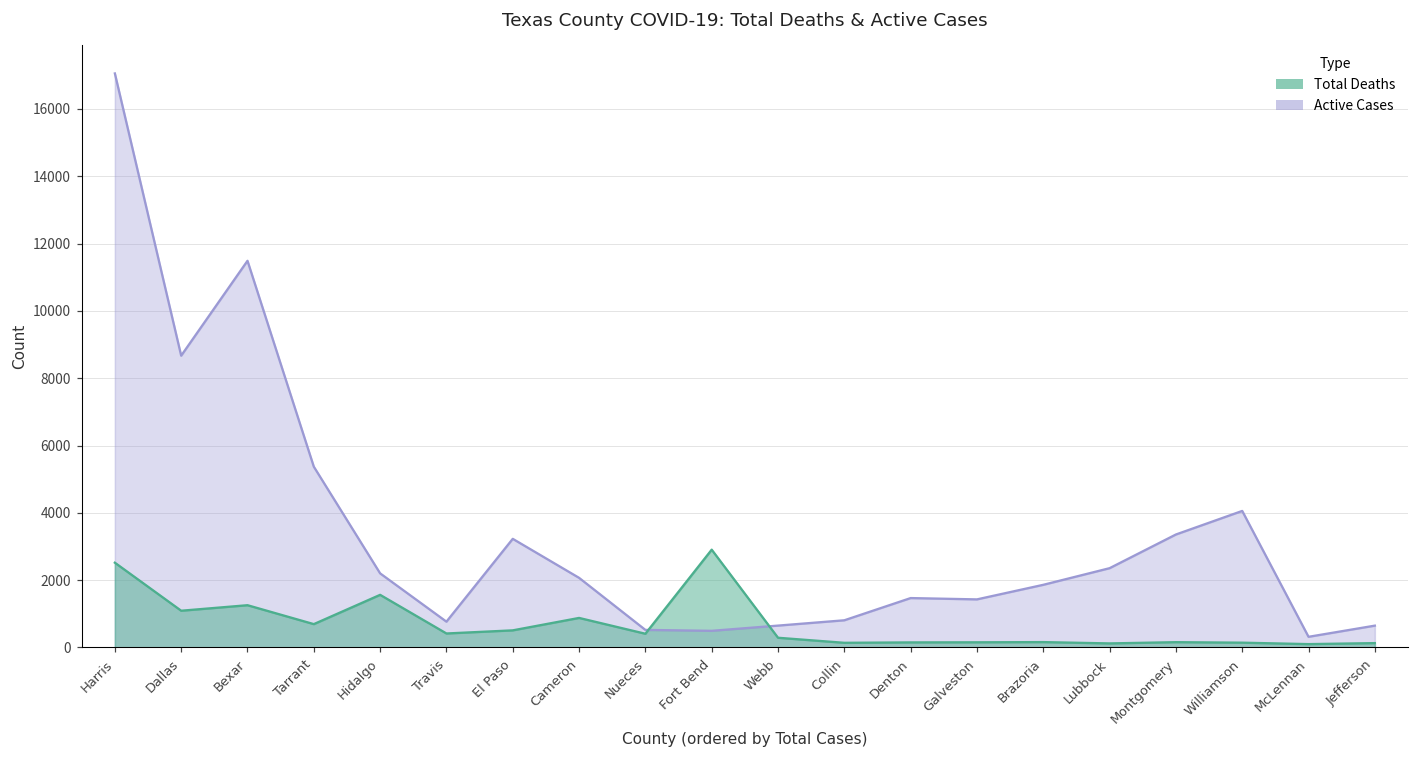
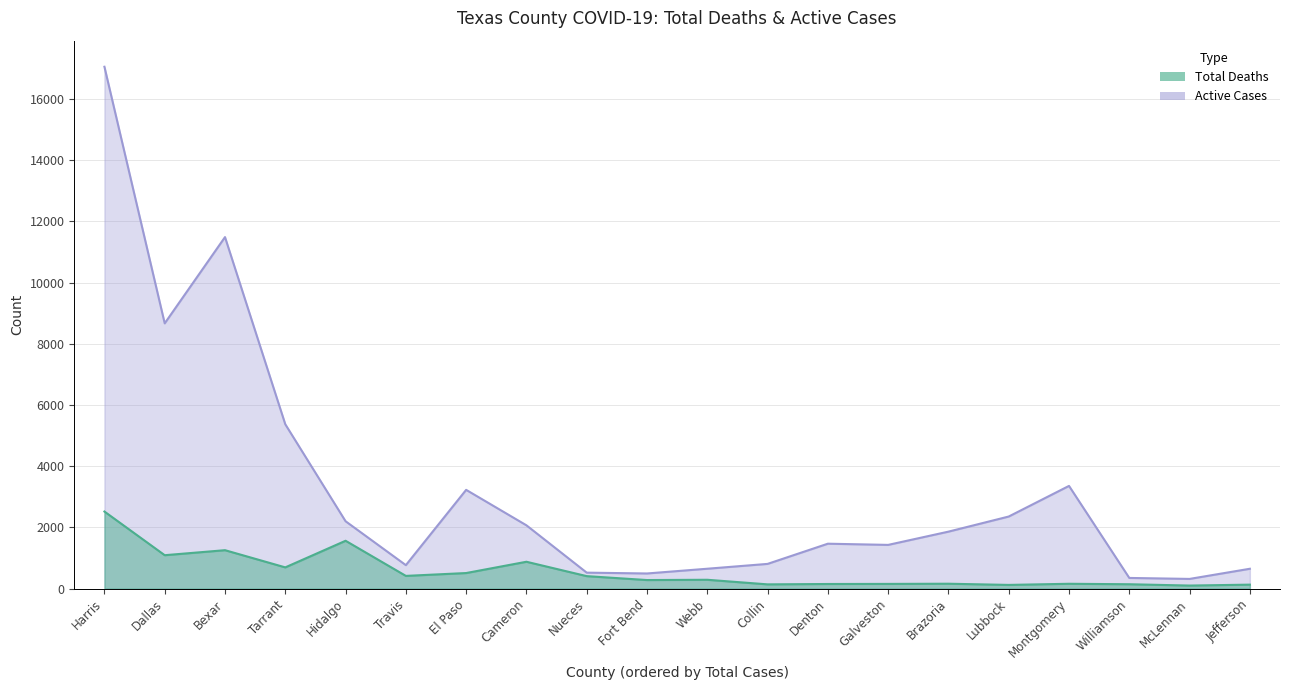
Total Deaths, Fort Bend: 2900 -> 300
Active Cases, Williamson: 4100 -> 300
